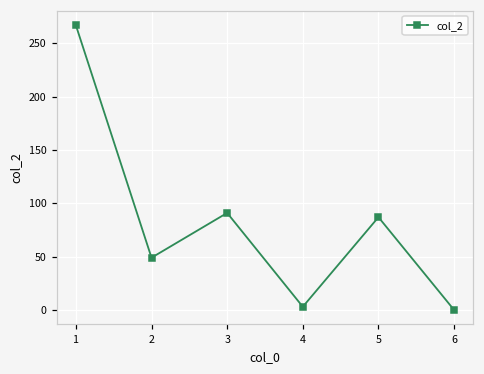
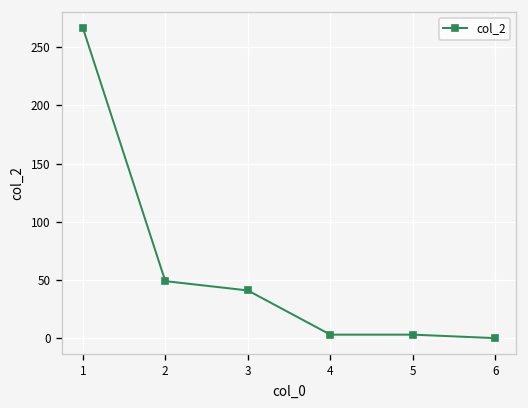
3: 90 -> 40
5: 90 -> 0
